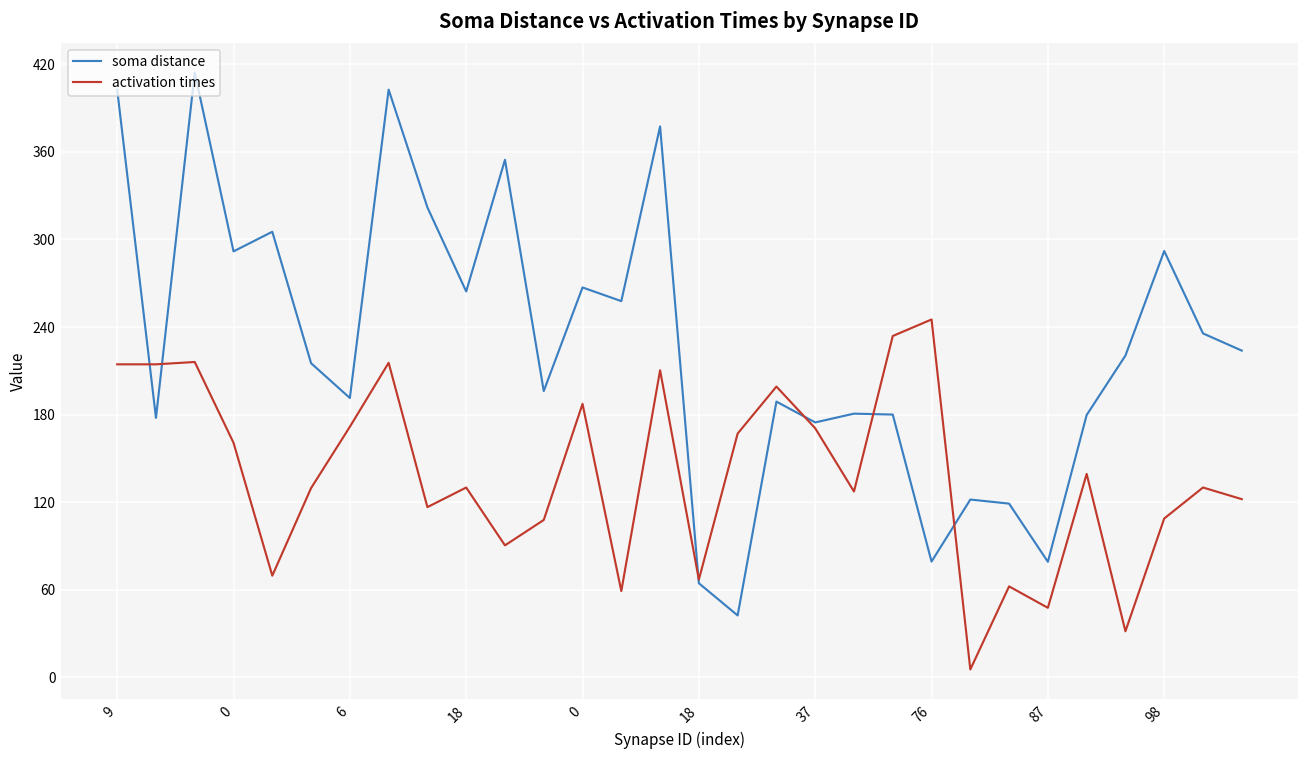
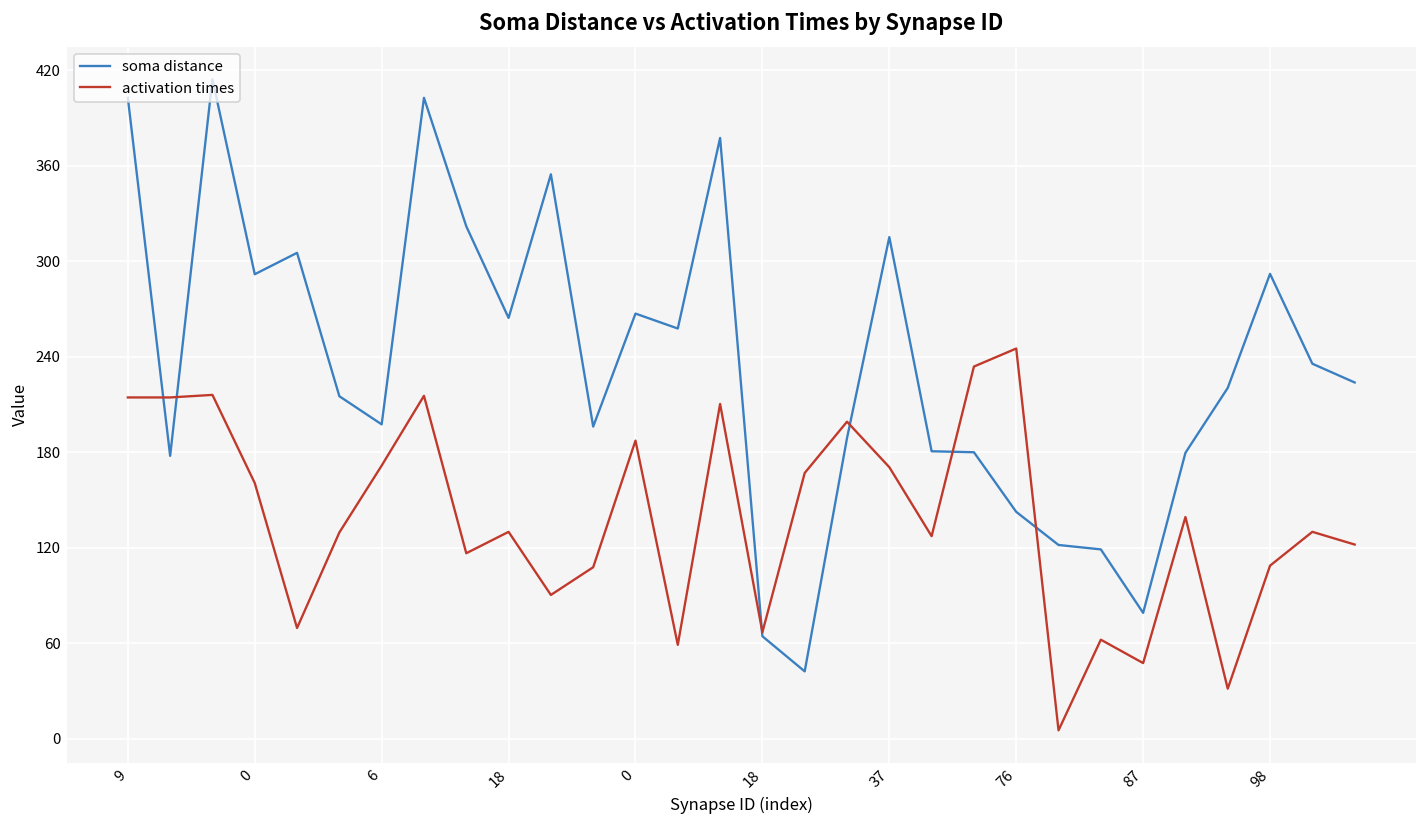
soma distance, 6: 191 -> 198
soma distance, 37: 175 -> 315
soma distance, 76: 79 -> 143
